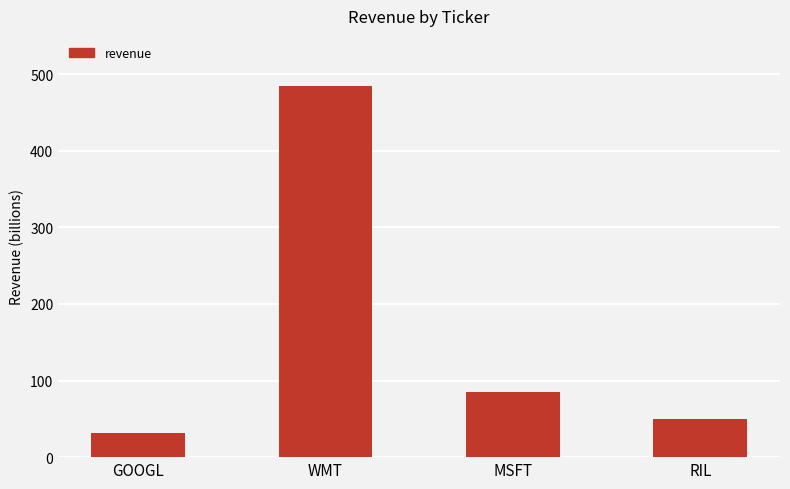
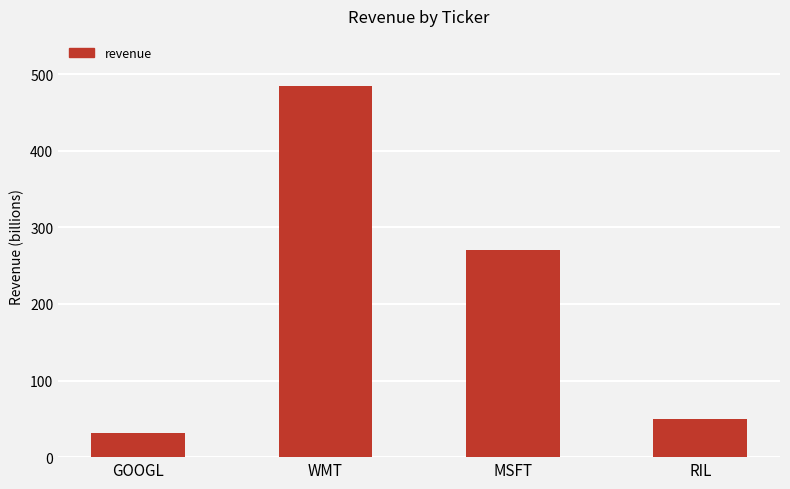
MSFT: 90 -> 270
